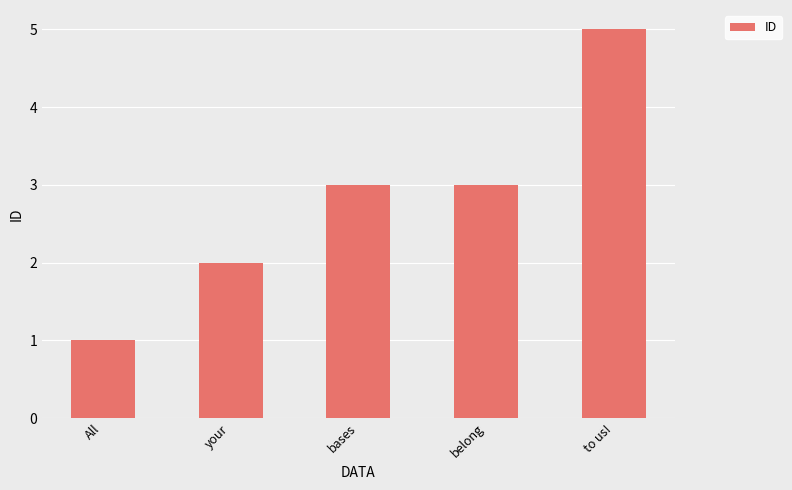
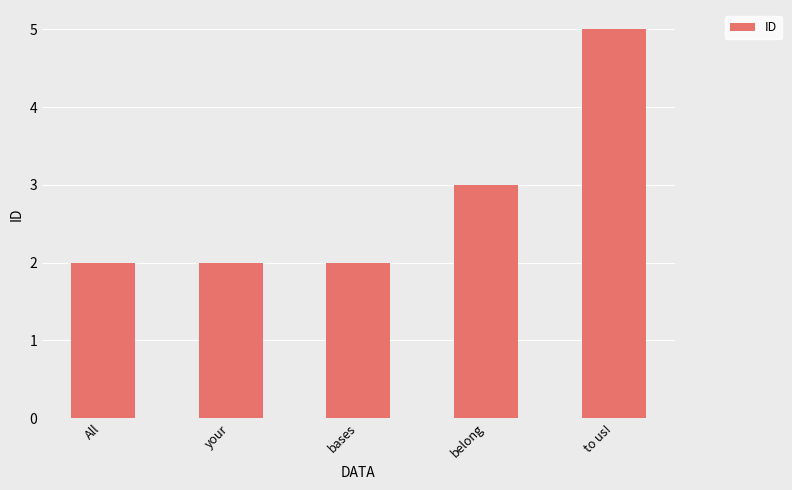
All: 1 -> 2
bases: 3 -> 2
